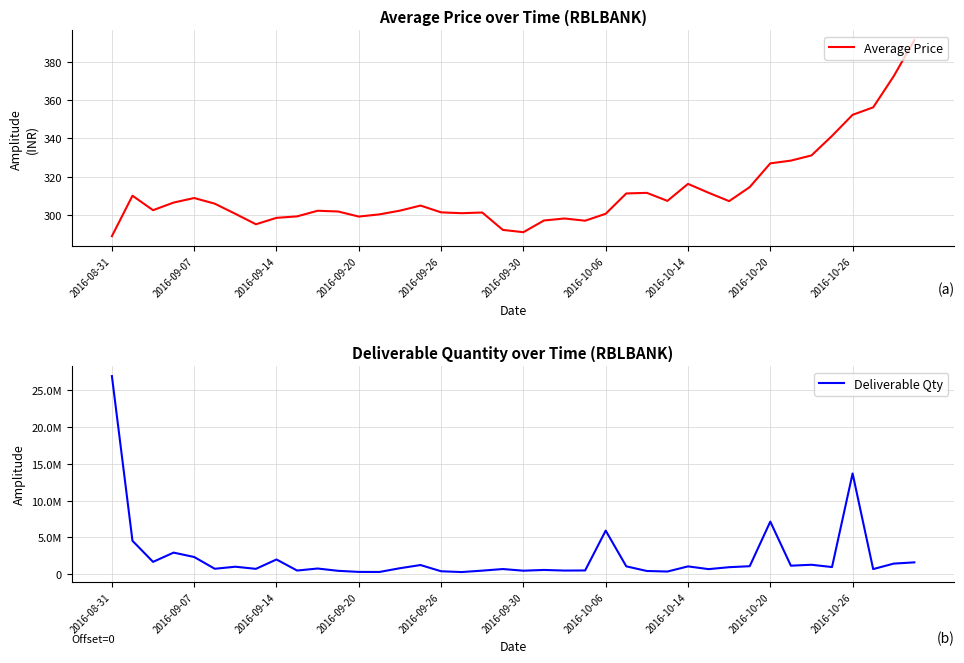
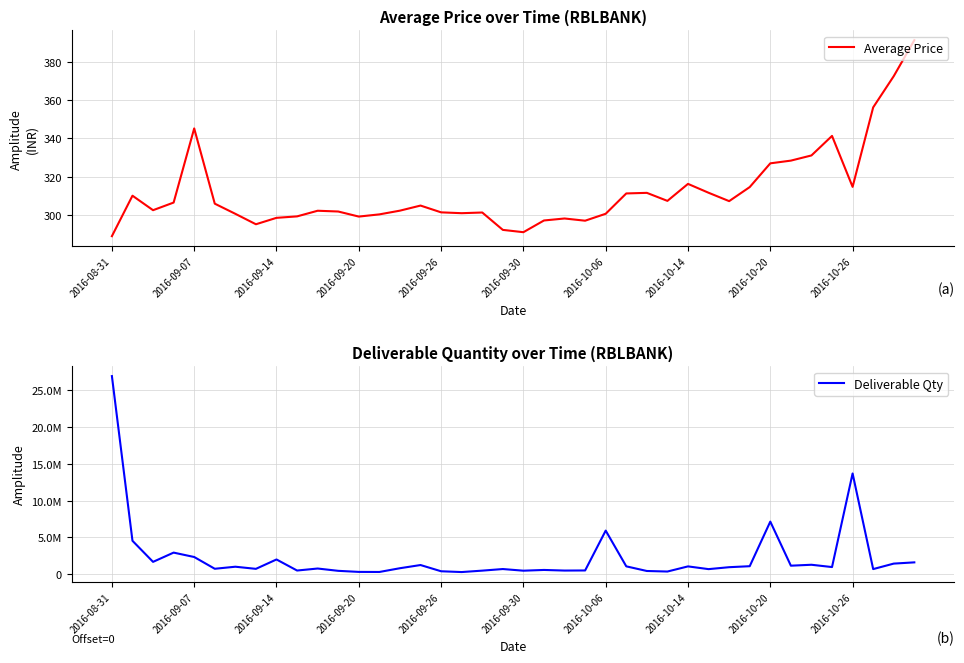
Average Price over Time (RBLBANK), 2016-09-07: 309 -> 345
Average Price over Time (RBLBANK), 2016-10-26: 352 -> 315
